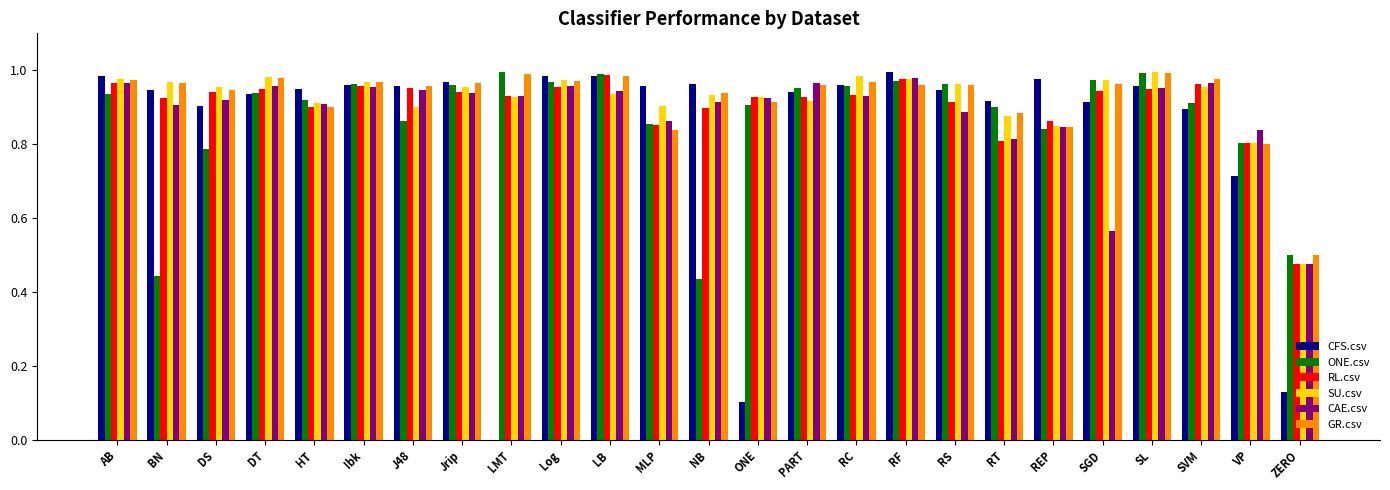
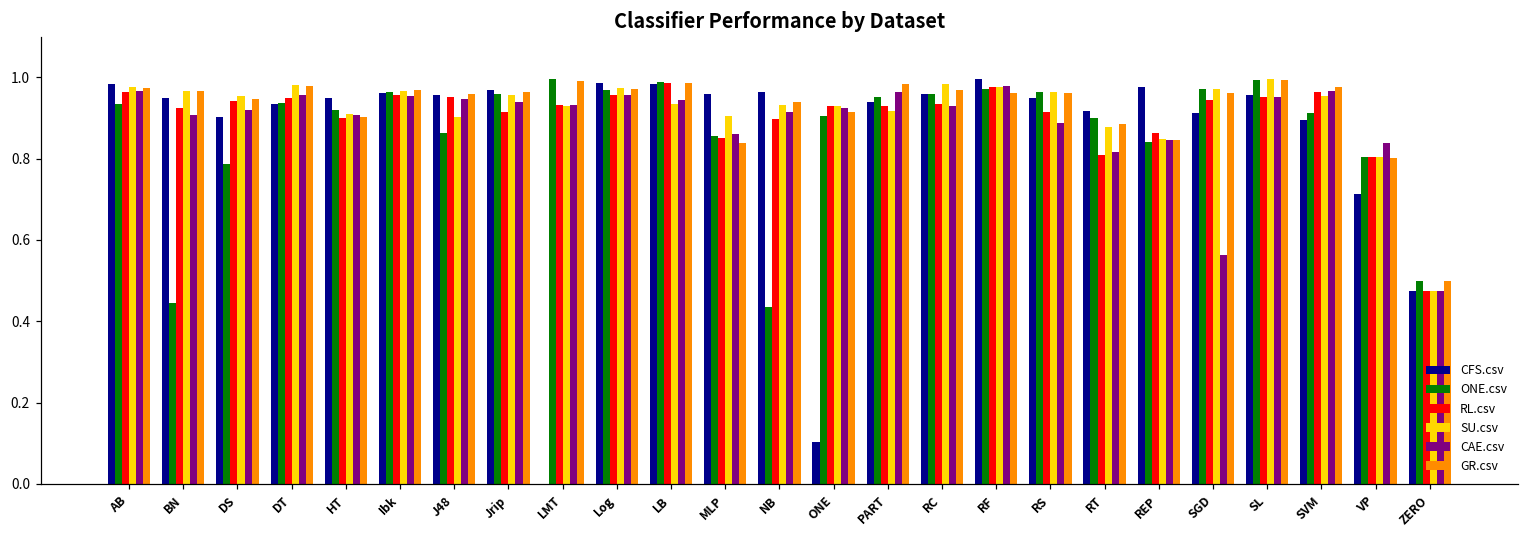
RL.csv, Jrip: 0.94 -> 0.91
GR.csv, PART: 0.96 -> 0.98
CFS.csv, ZERO: 0.13 -> 0.48
